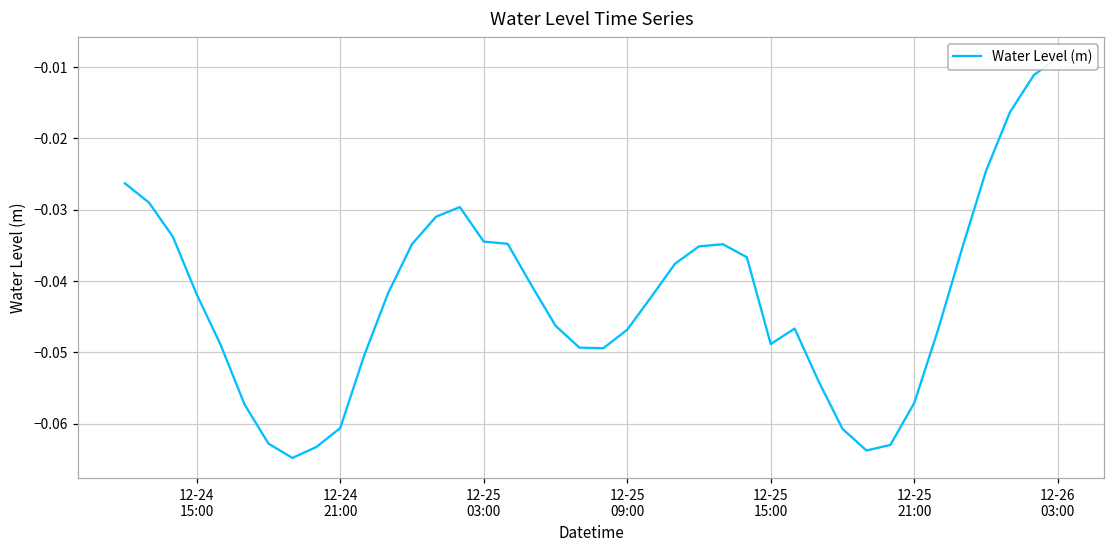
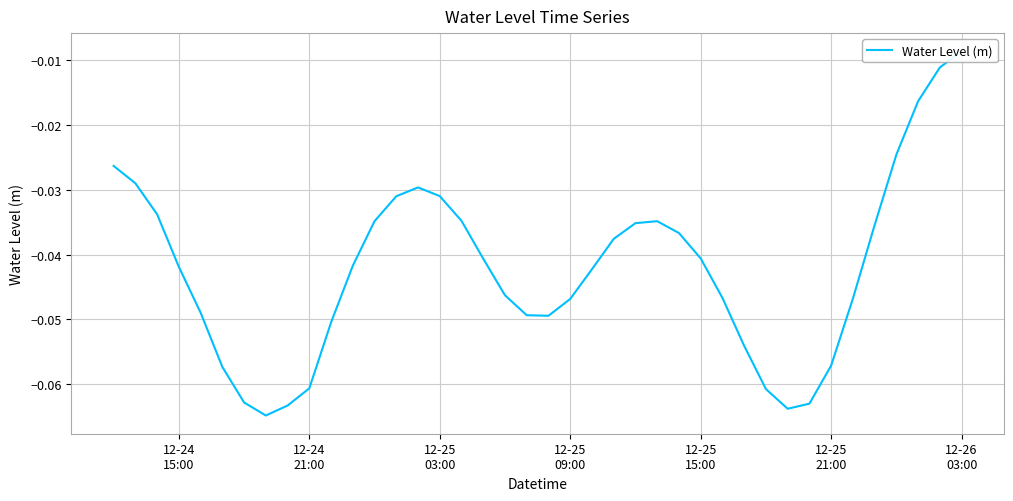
12-25 03:00: -0.034 -> -0.031
12-25 15:00: -0.049 -> -0.041
